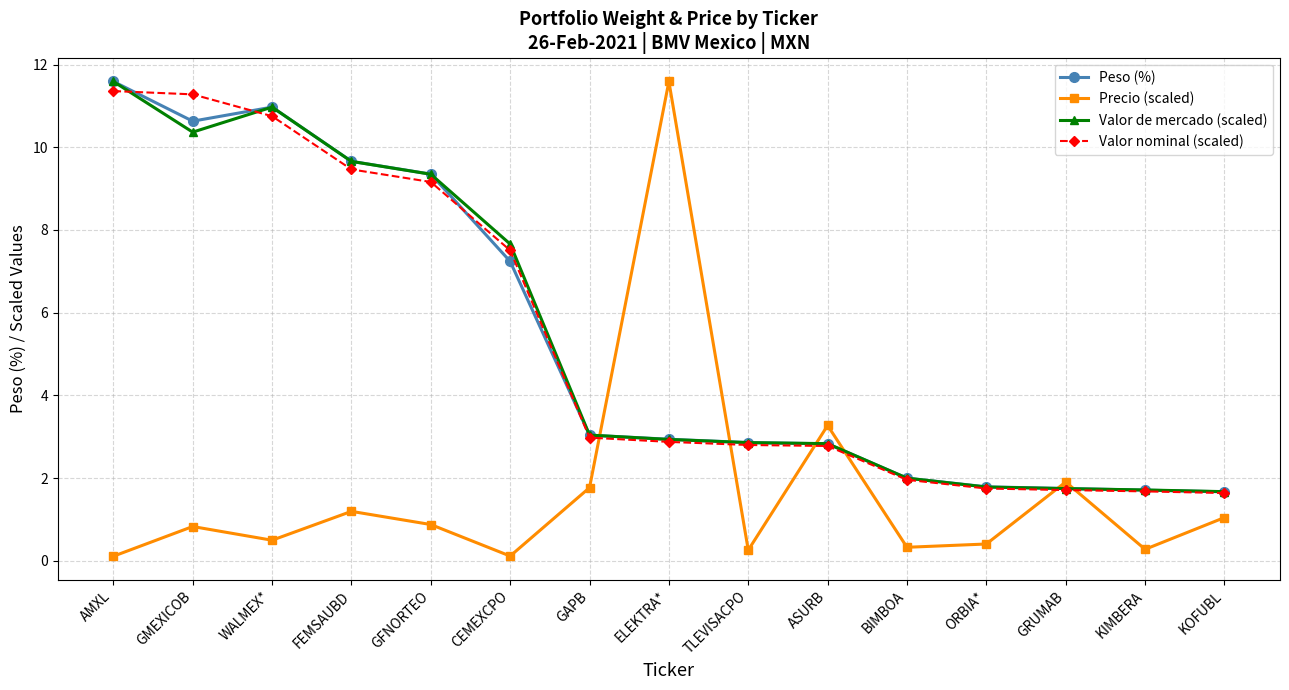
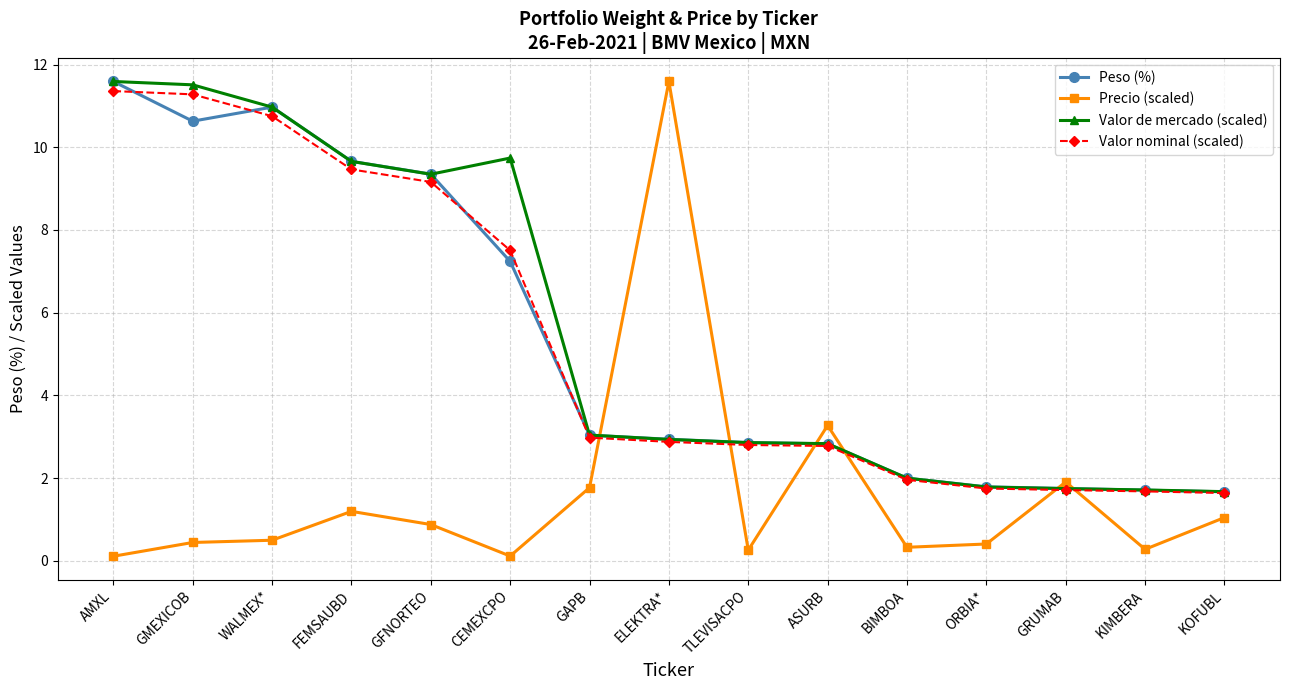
Precio (scaled), GMEXICOB: 0.8 -> 0.4
Valor de mercado (scaled), GMEXICOB: 10.4 -> 11.5
Valor de mercado (scaled), CEMEXCPO: 7.7 -> 9.7
